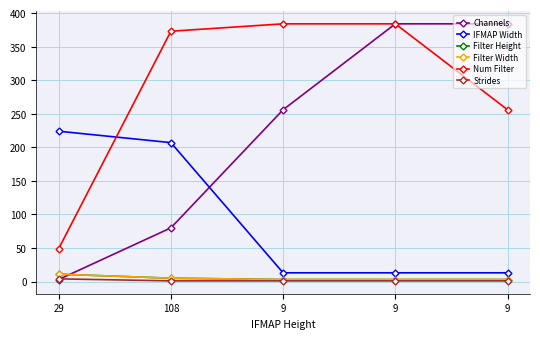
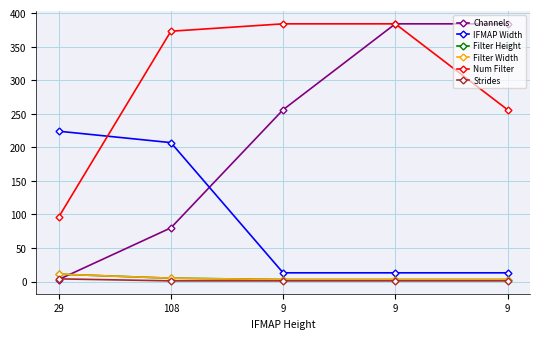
Num Filter, 29: 50 -> 100
